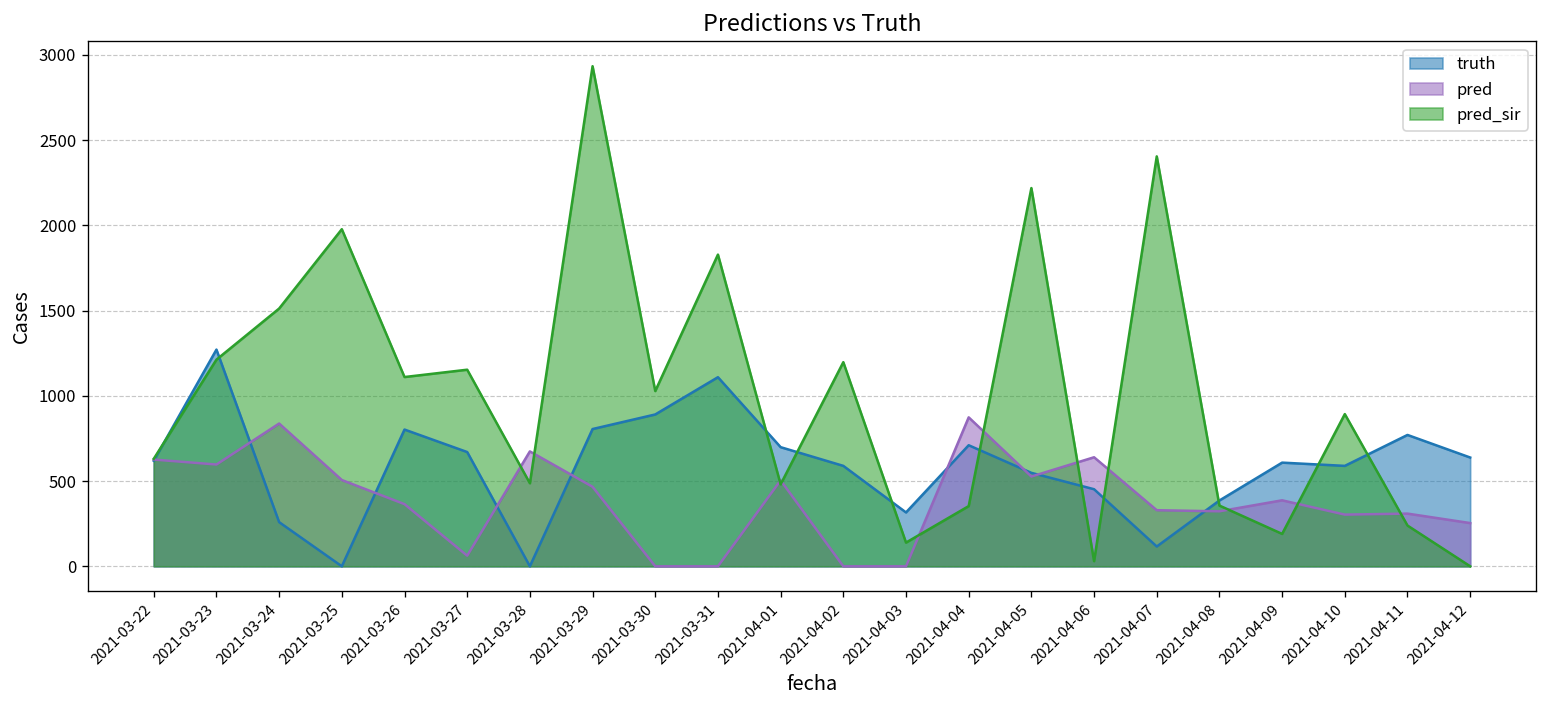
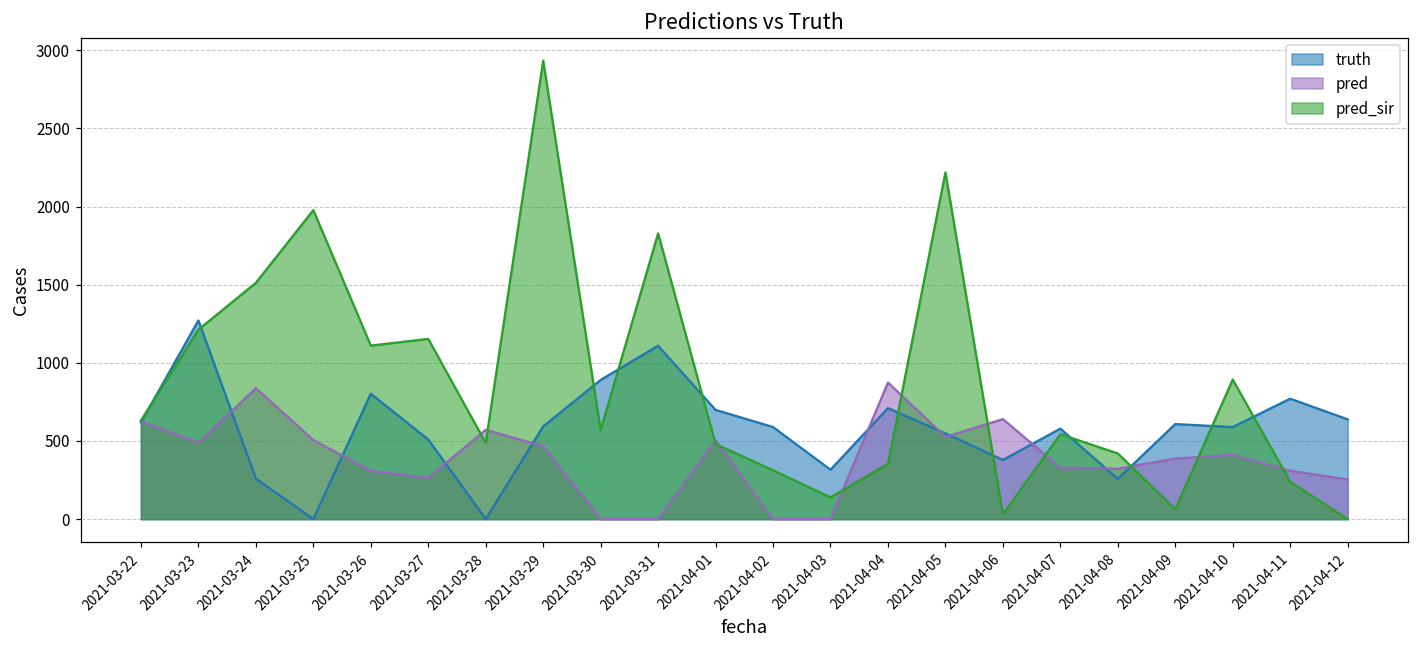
pred, 2021-03-23: 600 -> 490
pred, 2021-03-26: 360 -> 310
truth, 2021-03-27: 670 -> 510
pred, 2021-03-27: 60 -> 260
pred, 2021-03-28: 670 -> 570
truth, 2021-03-29: 810 -> 590
pred_sir, 2021-03-30: 1030 -> 570
pred_sir, 2021-04-02: 1200 -> 310
truth, 2021-04-06: 450 -> 380
truth, 2021-04-07: 120 -> 580
pred_sir, 2021-04-07: 2400 -> 540
truth, 2021-04-08: 390 -> 260
pred_sir, 2021-04-08: 360 -> 420
pred_sir, 2021-04-09: 190 -> 60
pred, 2021-04-10: 300 -> 410
